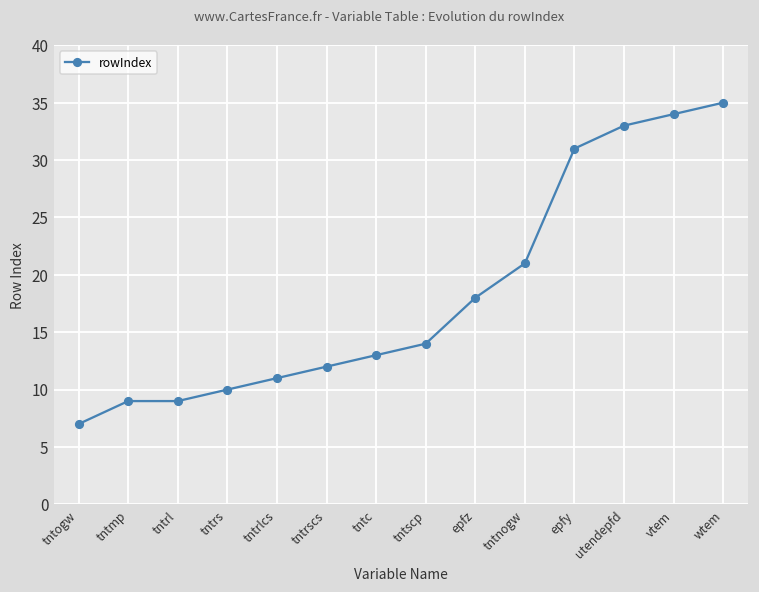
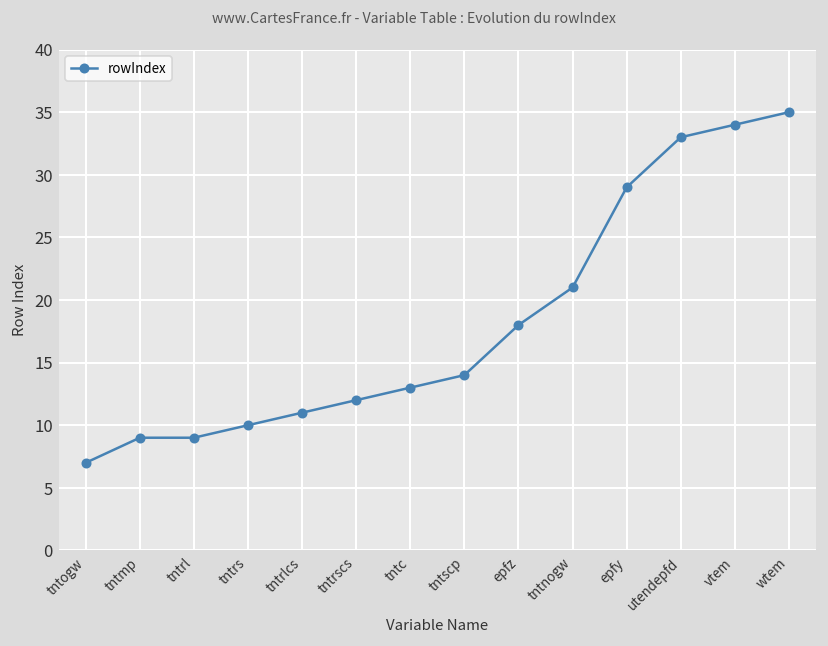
epfy: 31 -> 29
